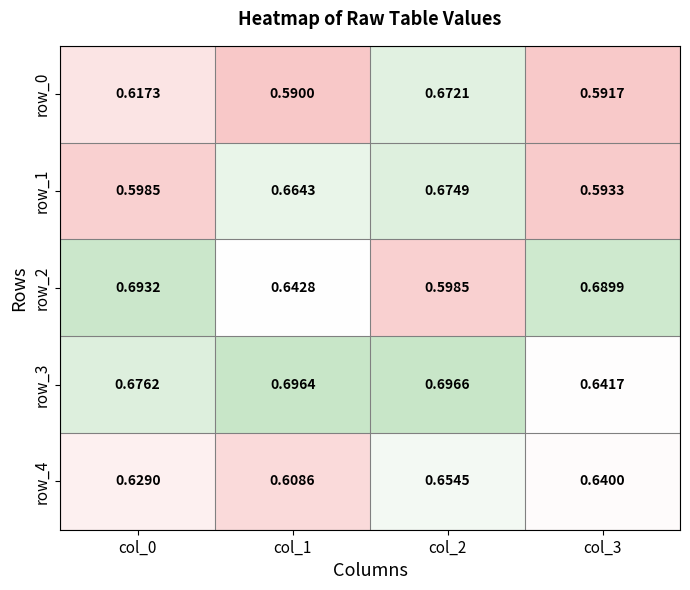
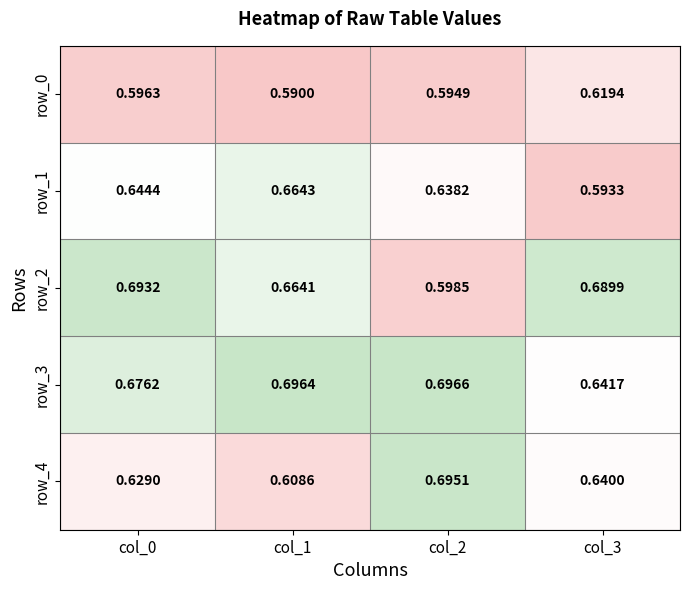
row_0, col_0: 0.6173 -> 0.5963
row_0, col_2: 0.6721 -> 0.5949
row_0, col_3: 0.5917 -> 0.6194
row_1, col_0: 0.5985 -> 0.6444
row_1, col_2: 0.6749 -> 0.6382
row_2, col_1: 0.6428 -> 0.6641
row_4, col_2: 0.6545 -> 0.6951
